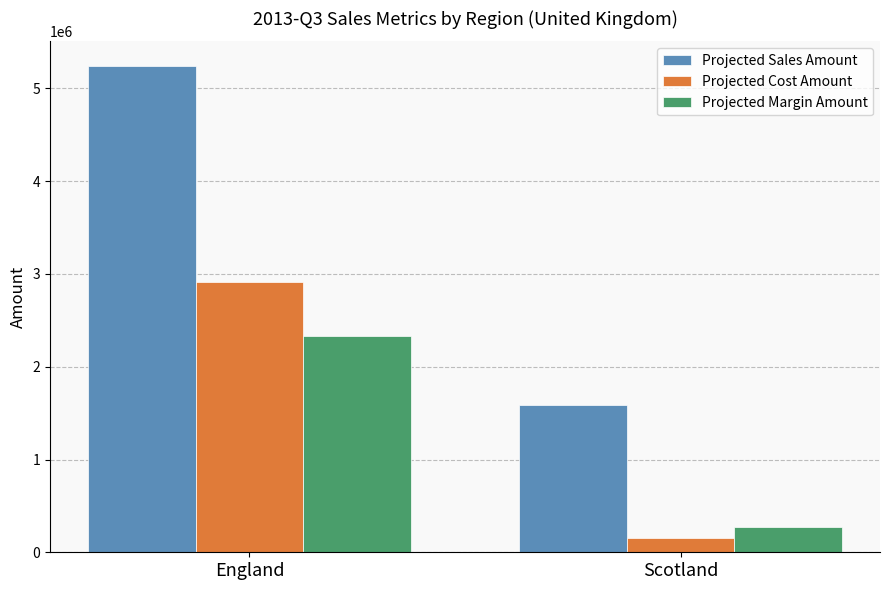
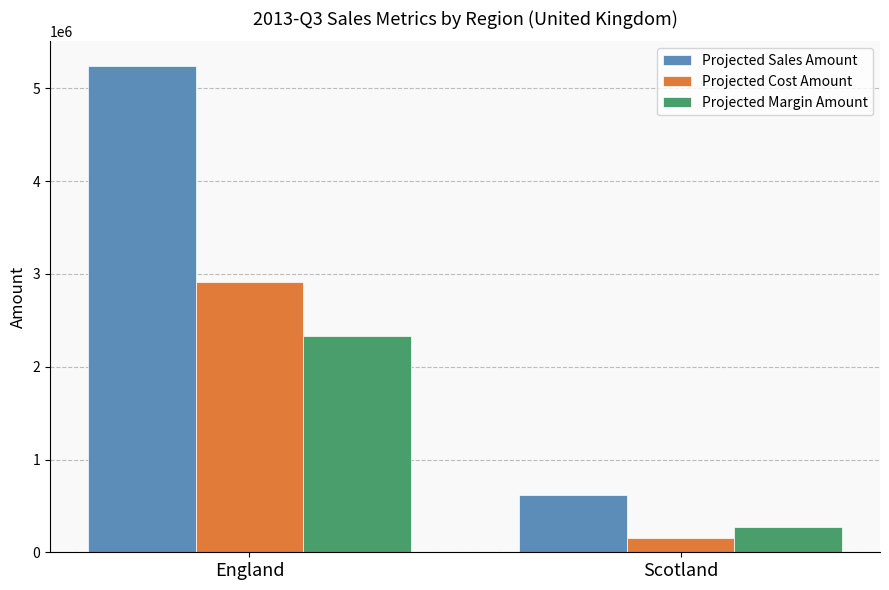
Projected Sales Amount, Scotland: 1600000 -> 600000
